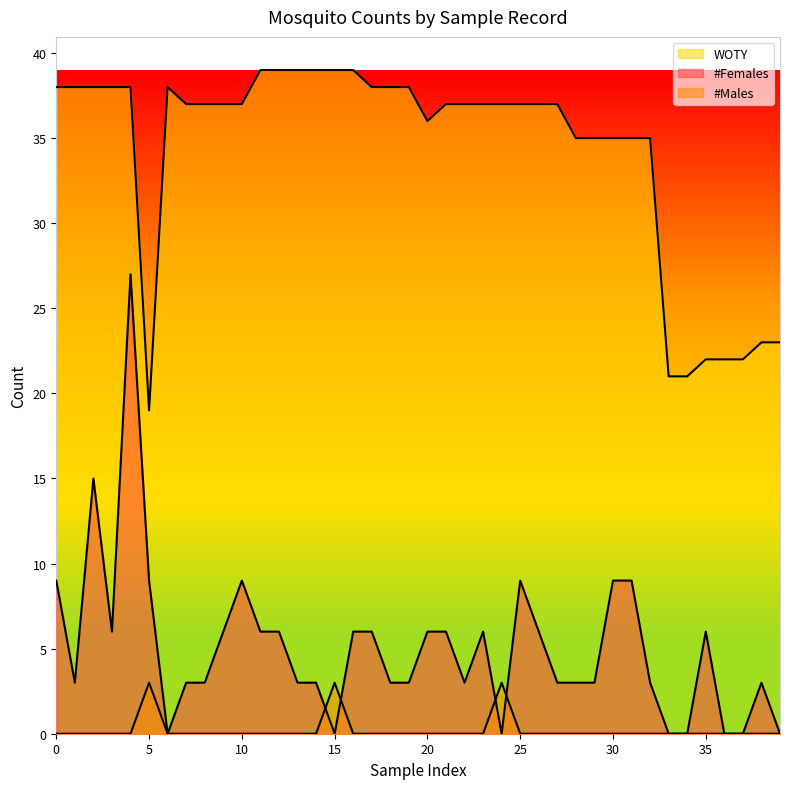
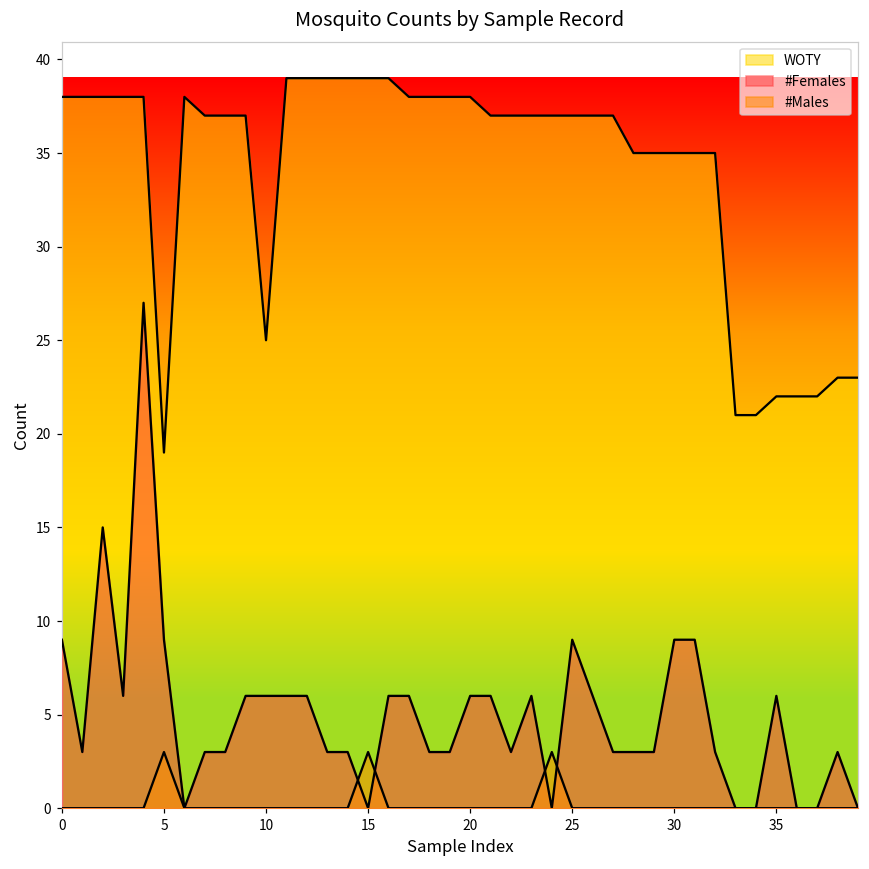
WOTY, 10: 37 -> 25
#Females, 10: 9.0 -> 6.0
WOTY, 20: 36 -> 38
